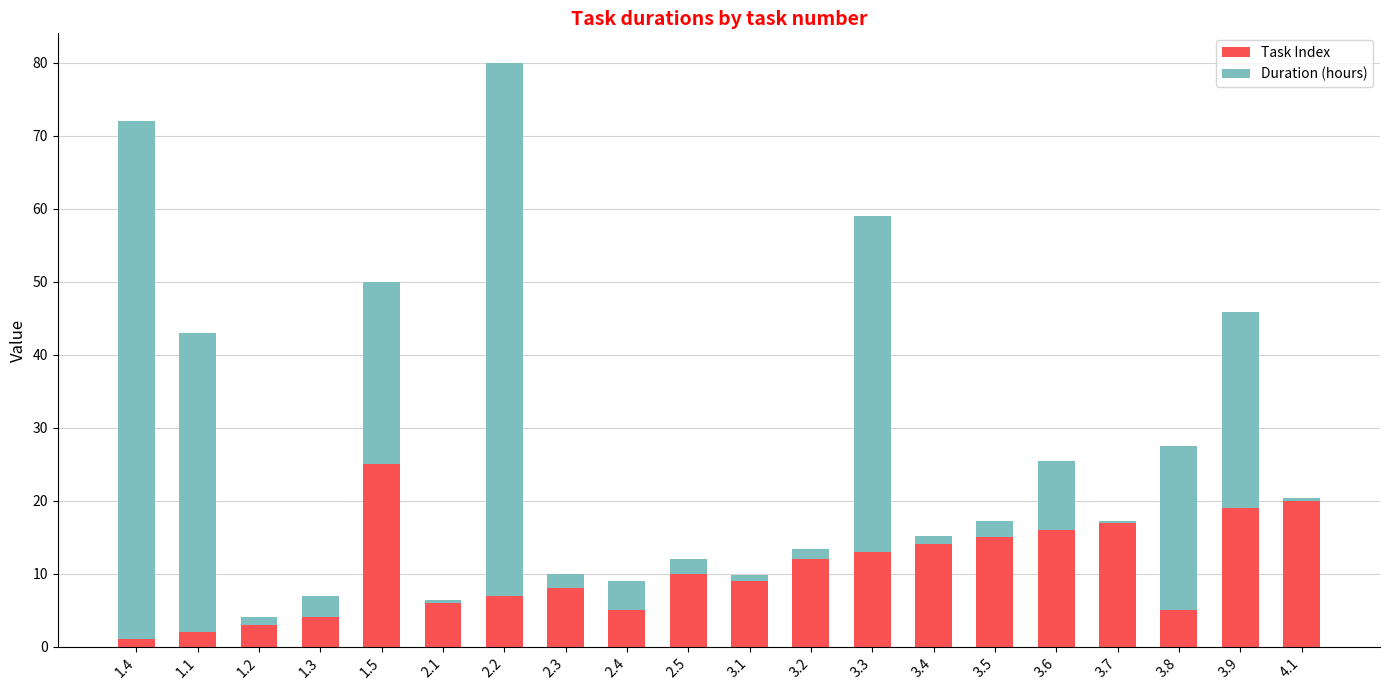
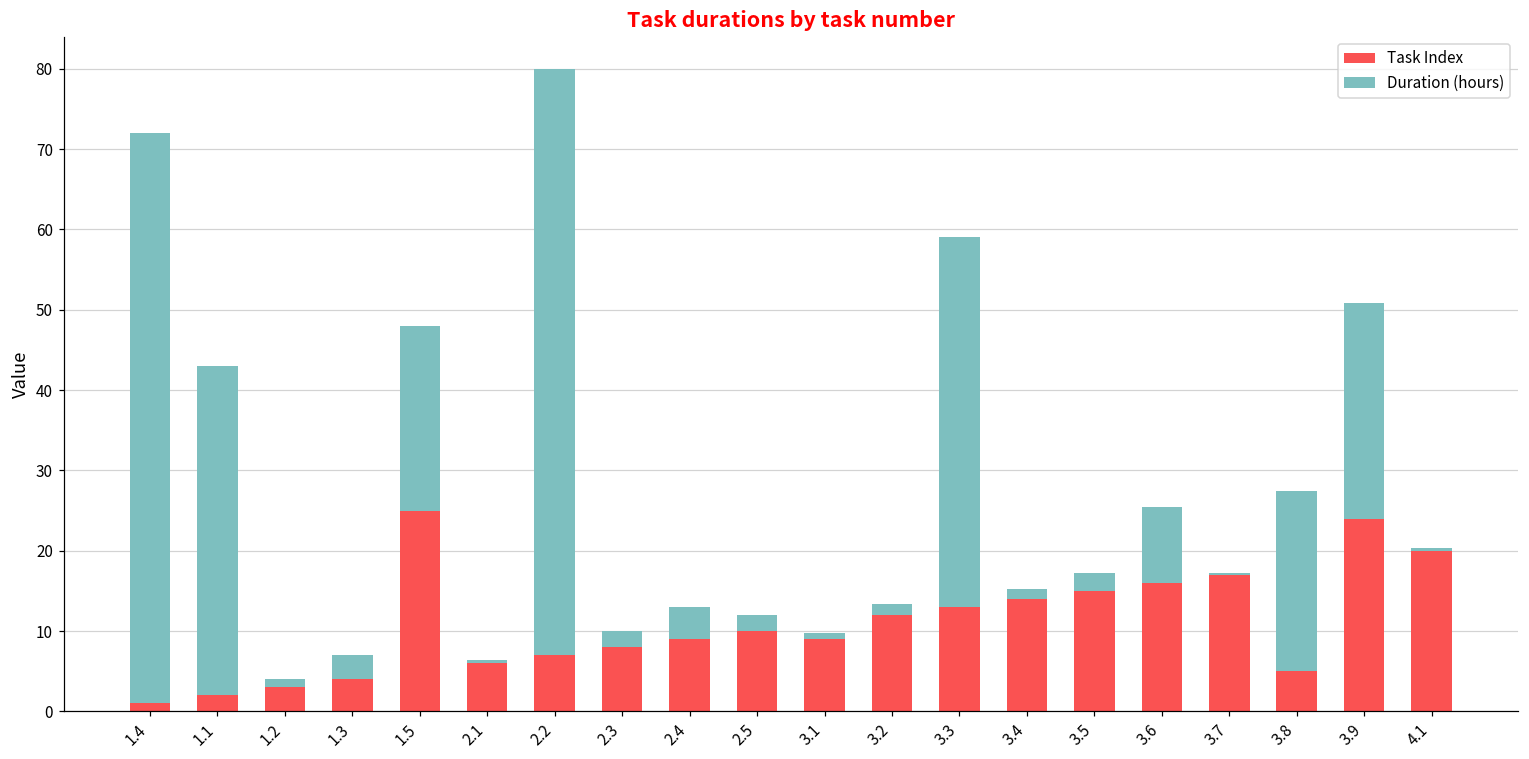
Duration (hours), 1.5: 25 -> 23
Task Index, 2.4: 5 -> 9
Task Index, 3.9: 19 -> 24
